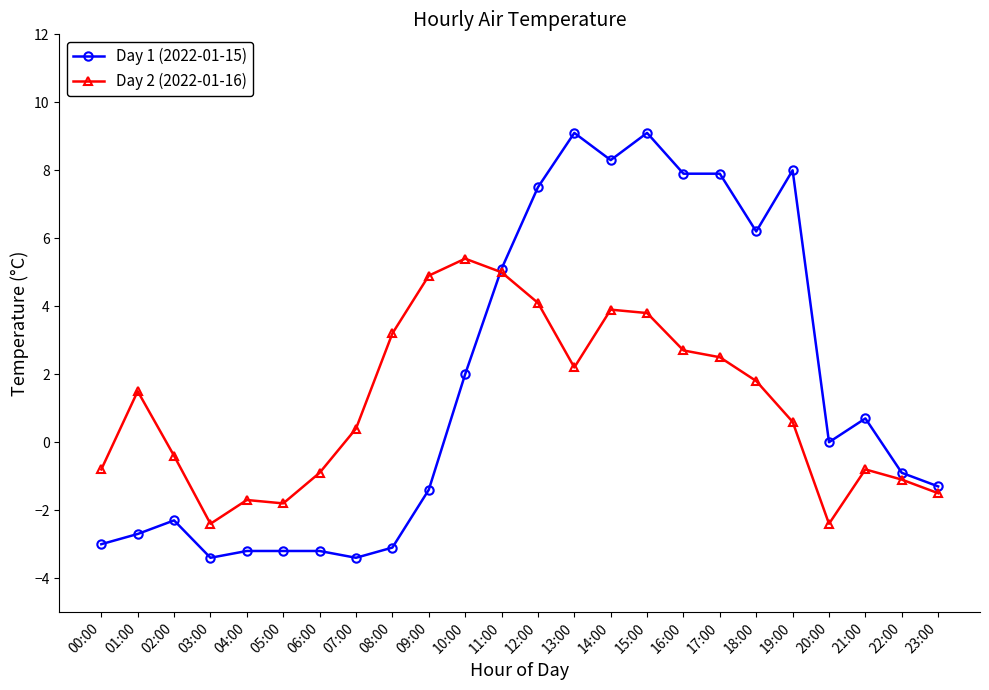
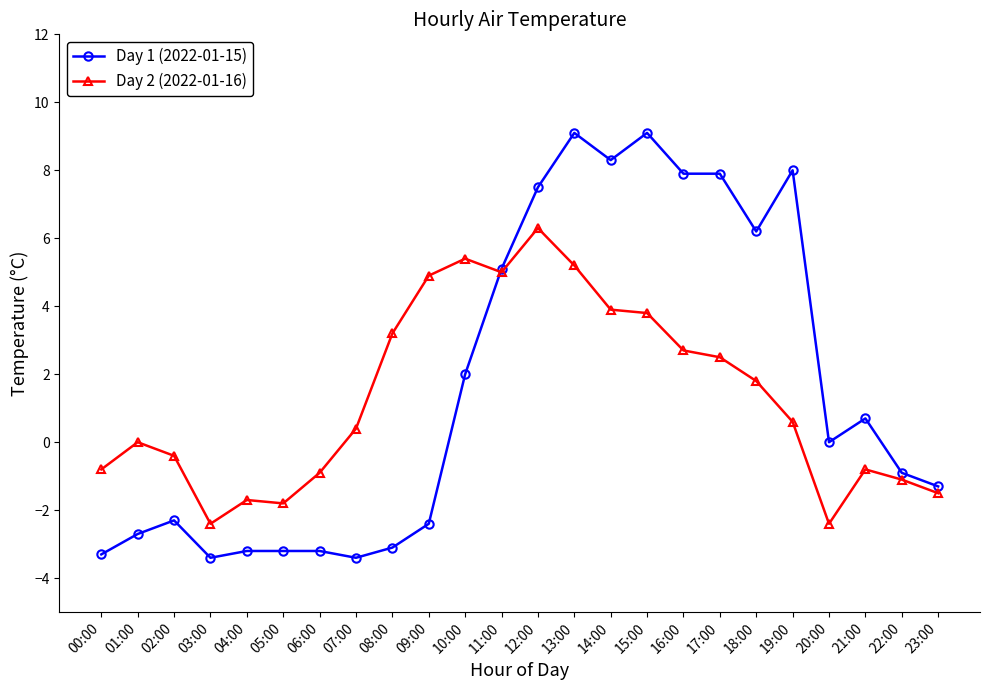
Day 1 (2022-01-15), 00:00: -3.0 -> -3.3
Day 2 (2022-01-16), 01:00: 1.5 -> 0.0
Day 1 (2022-01-15), 09:00: -1.4 -> -2.4
Day 2 (2022-01-16), 12:00: 4.1 -> 6.3
Day 2 (2022-01-16), 13:00: 2.2 -> 5.2
